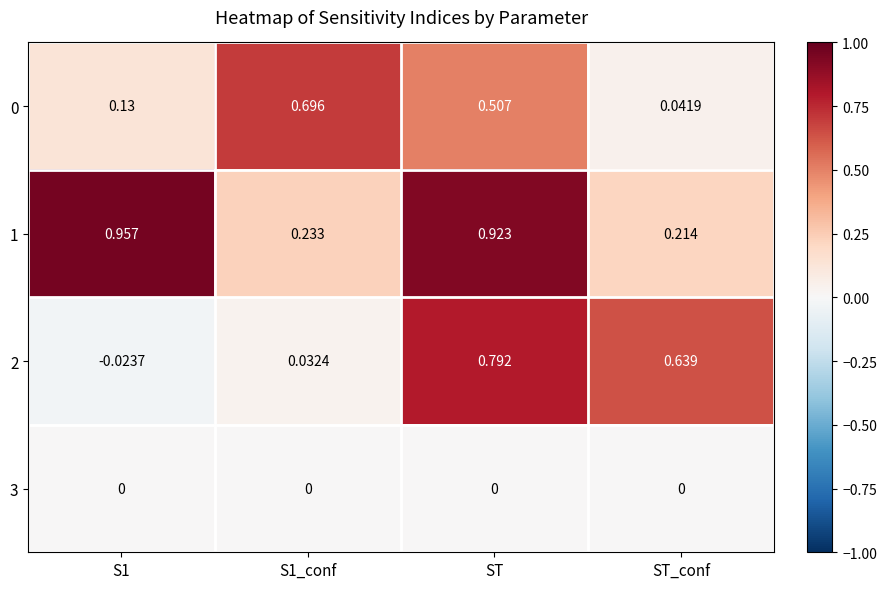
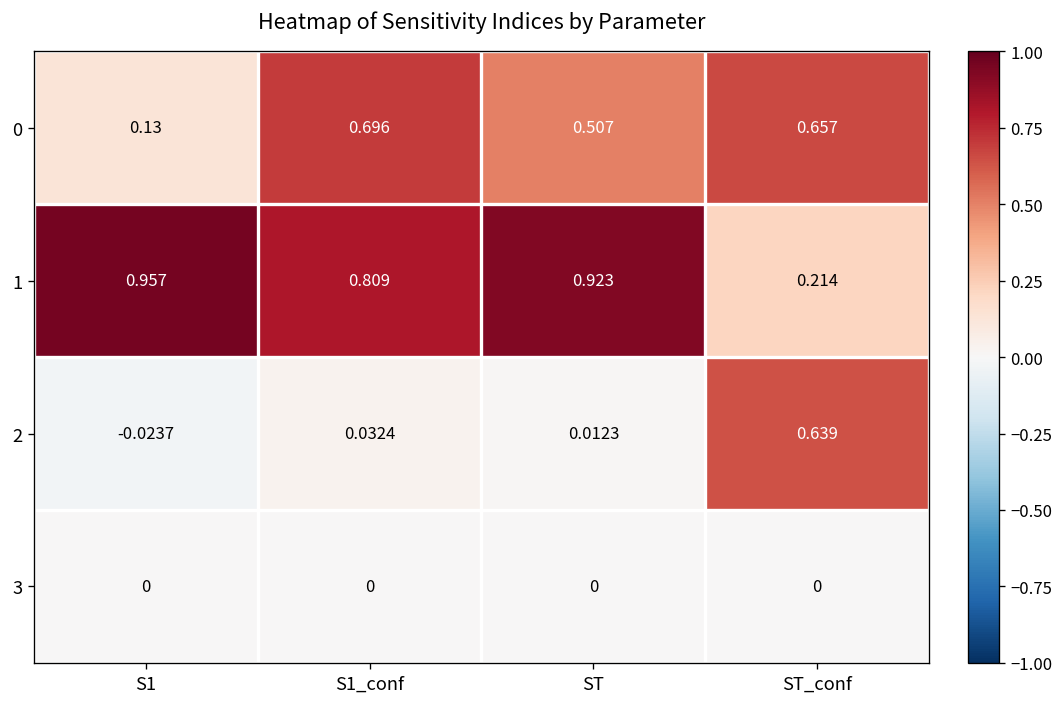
0, ST_conf: 0.0419 -> 0.657
1, S1_conf: 0.233 -> 0.809
2, ST: 0.792 -> 0.0123
